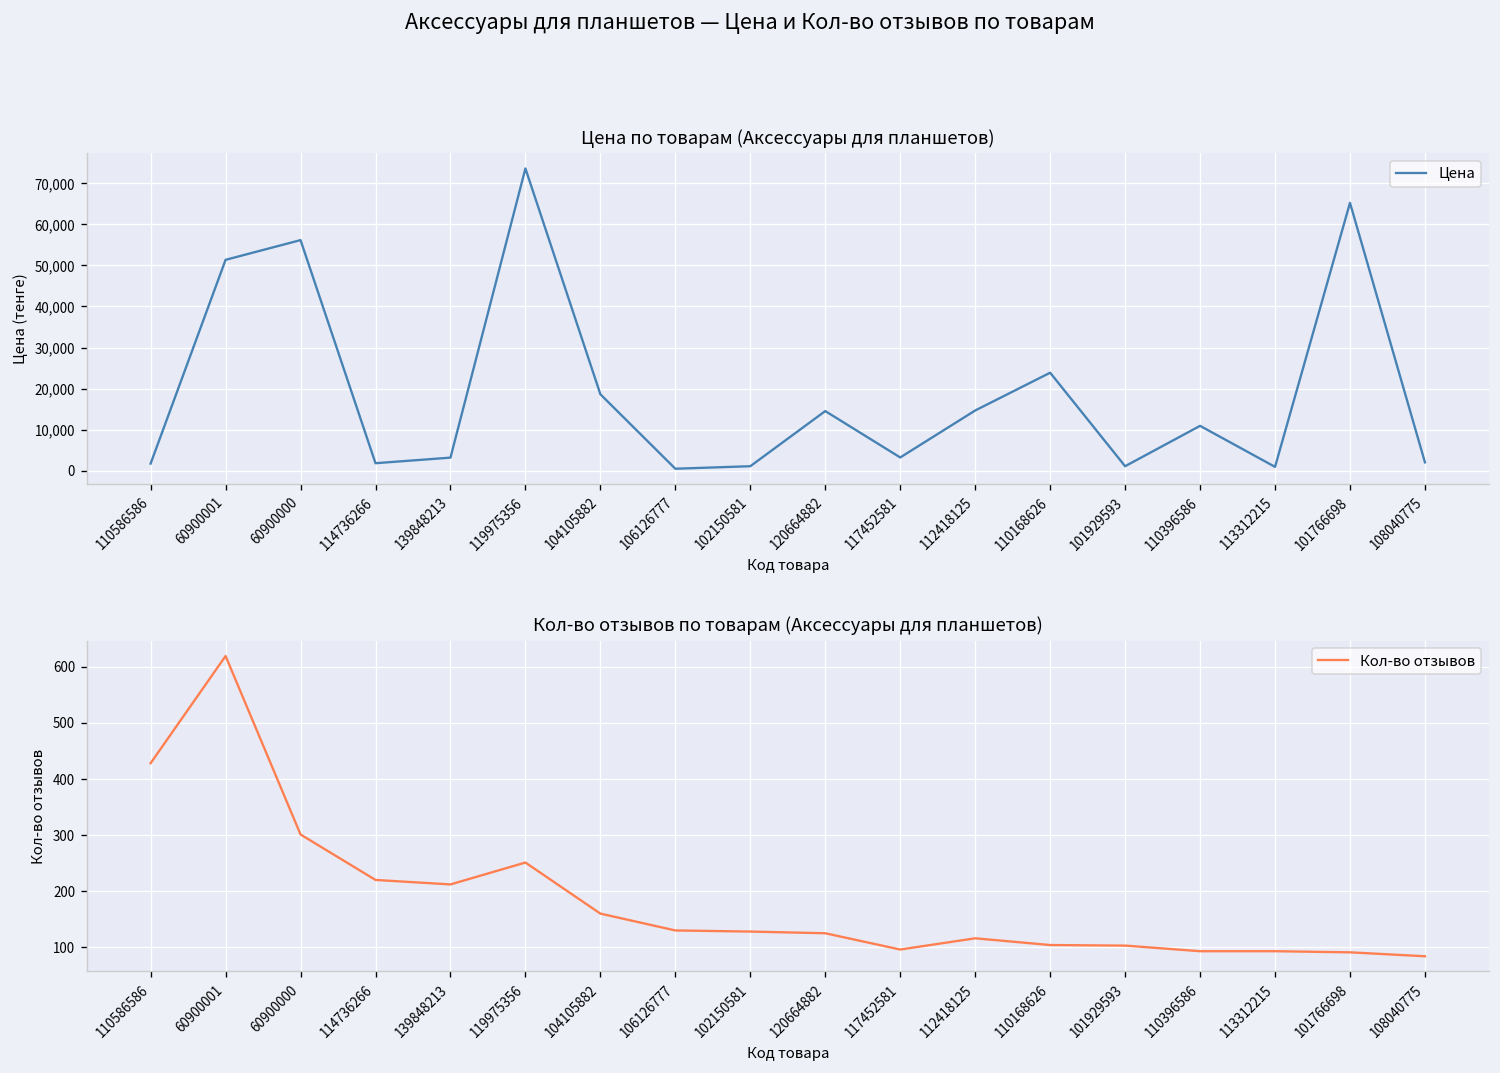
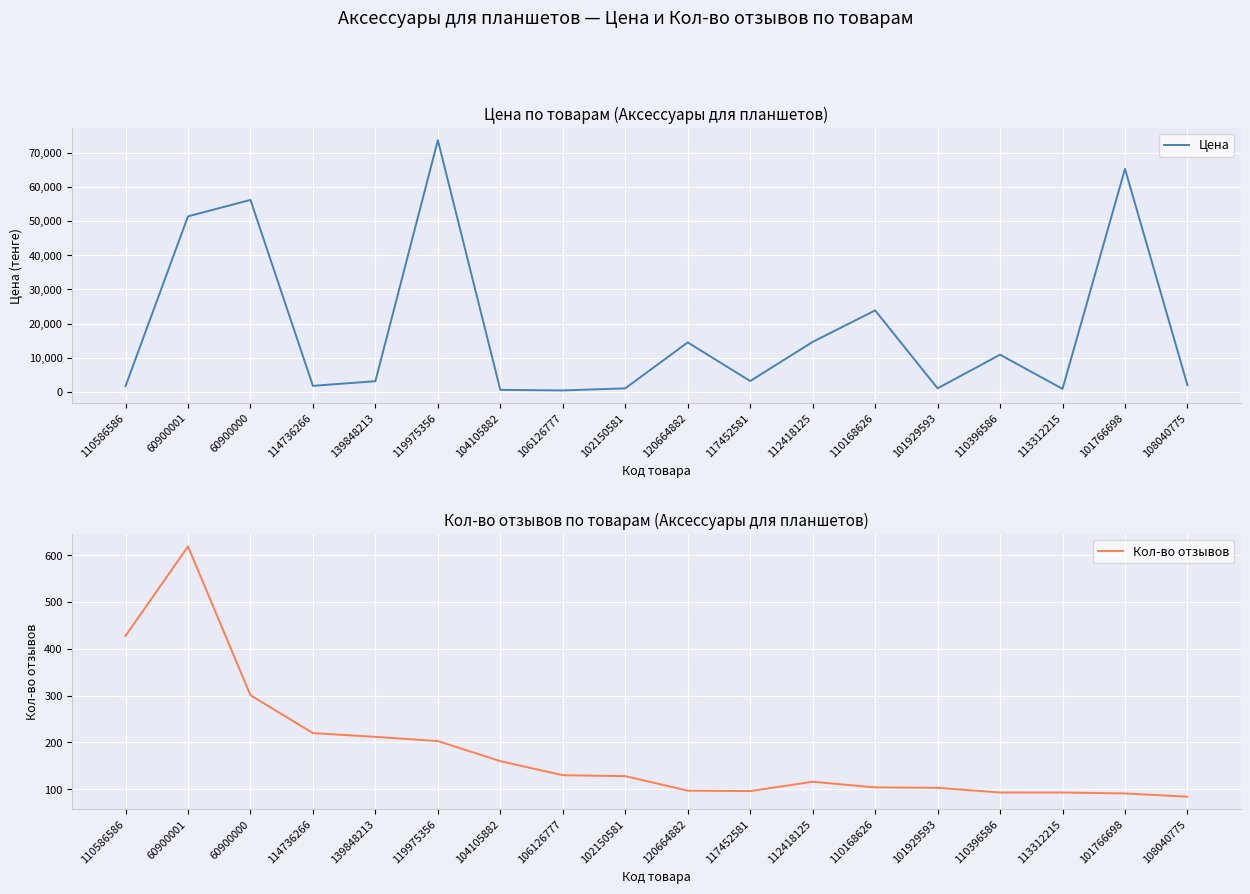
Цена по товарам (Аксессуары для планшетов), 104105882: 19,000 -> 1,000
Кол-во отзывов по товарам (Аксессуары для планшетов), 119975356: 250 -> 200
Кол-во отзывов по товарам (Аксессуары для планшетов), 120664882: 130 -> 100
